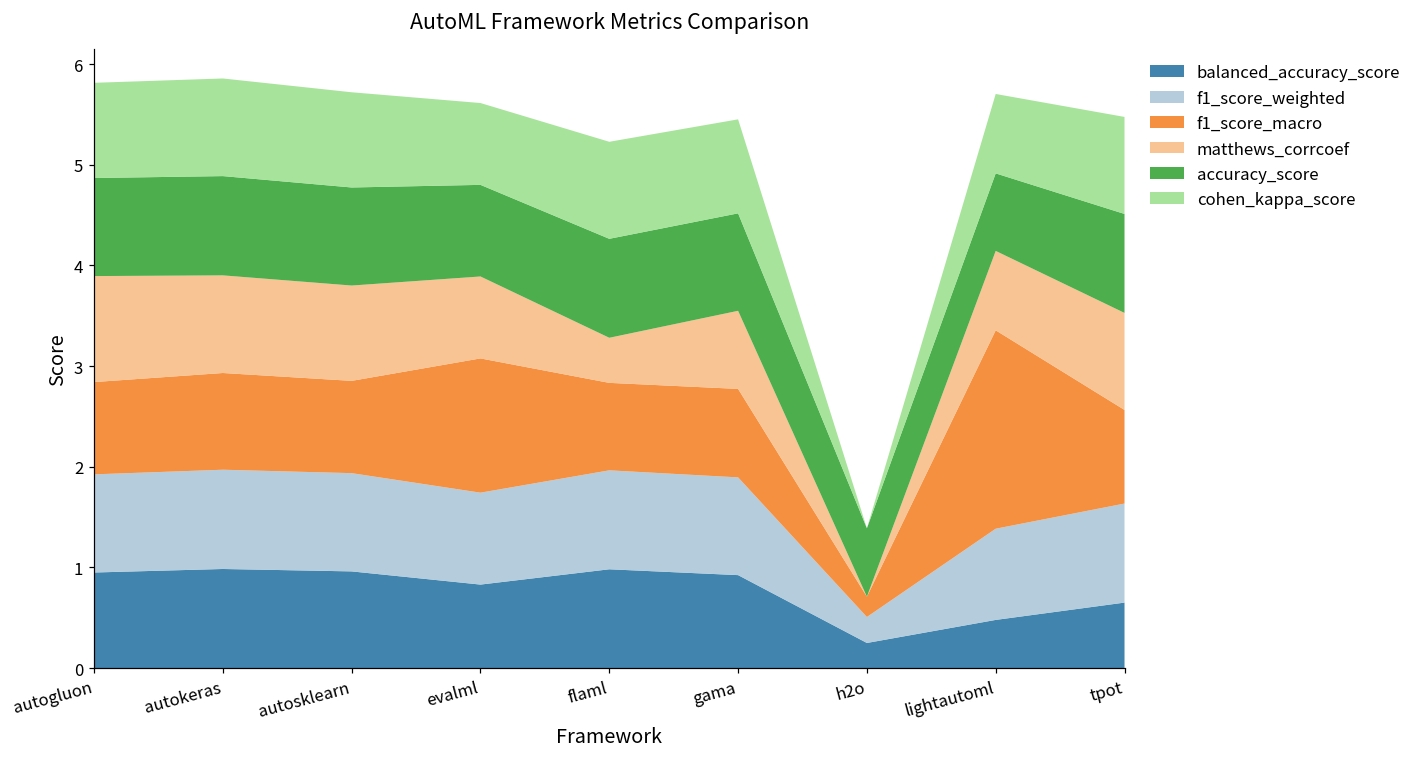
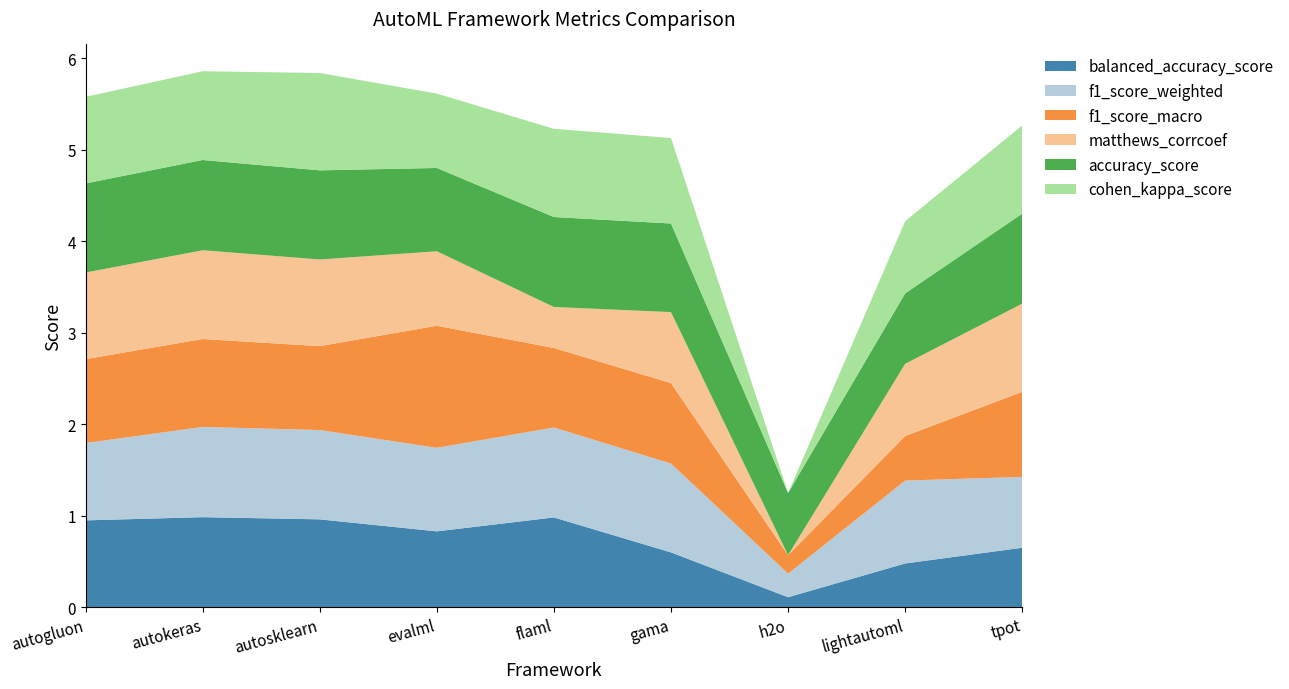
f1_score_weighted, autogluon: 1.0 -> 0.8
matthews_corrcoef, autogluon: 1.1 -> 0.9
cohen_kappa_score, autosklearn: 0.9 -> 1.1
balanced_accuracy_score, gama: 0.9 -> 0.6
balanced_accuracy_score, h2o: 0.3 -> 0.1
f1_score_macro, lightautoml: 2.0 -> 0.5
f1_score_weighted, tpot: 1.0 -> 0.8
